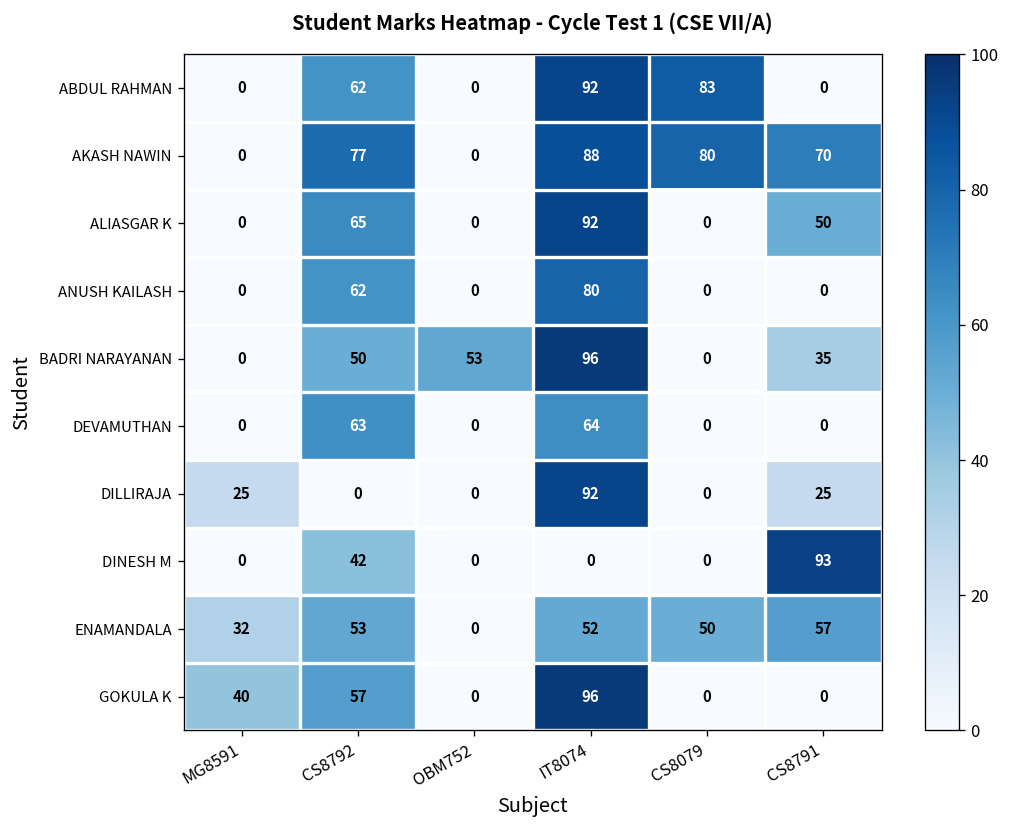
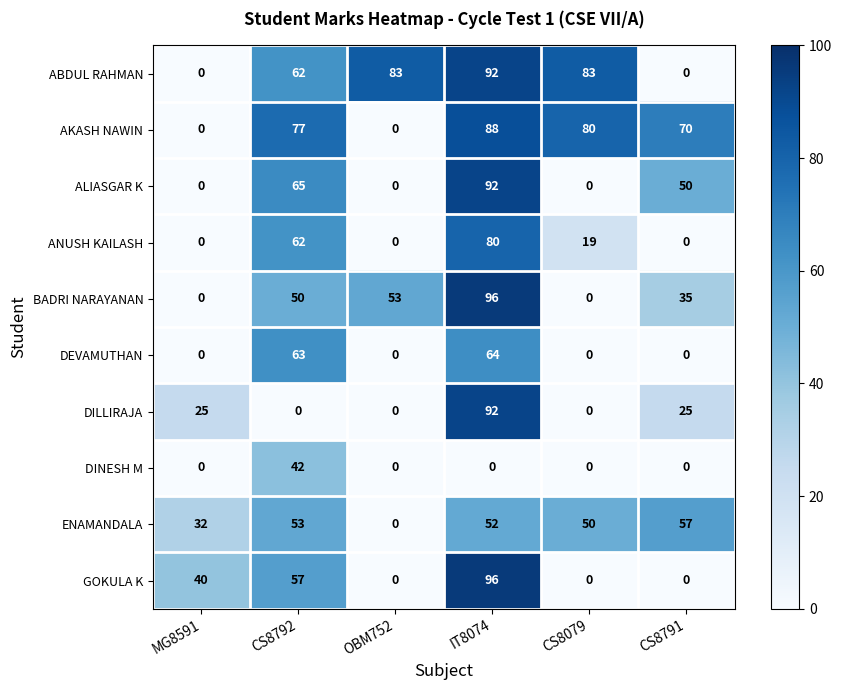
ABDUL RAHMAN, OBM752: 0 -> 83
ANUSH KAILASH, CS8079: 0 -> 19
DINESH M, CS8791: 93 -> 0
